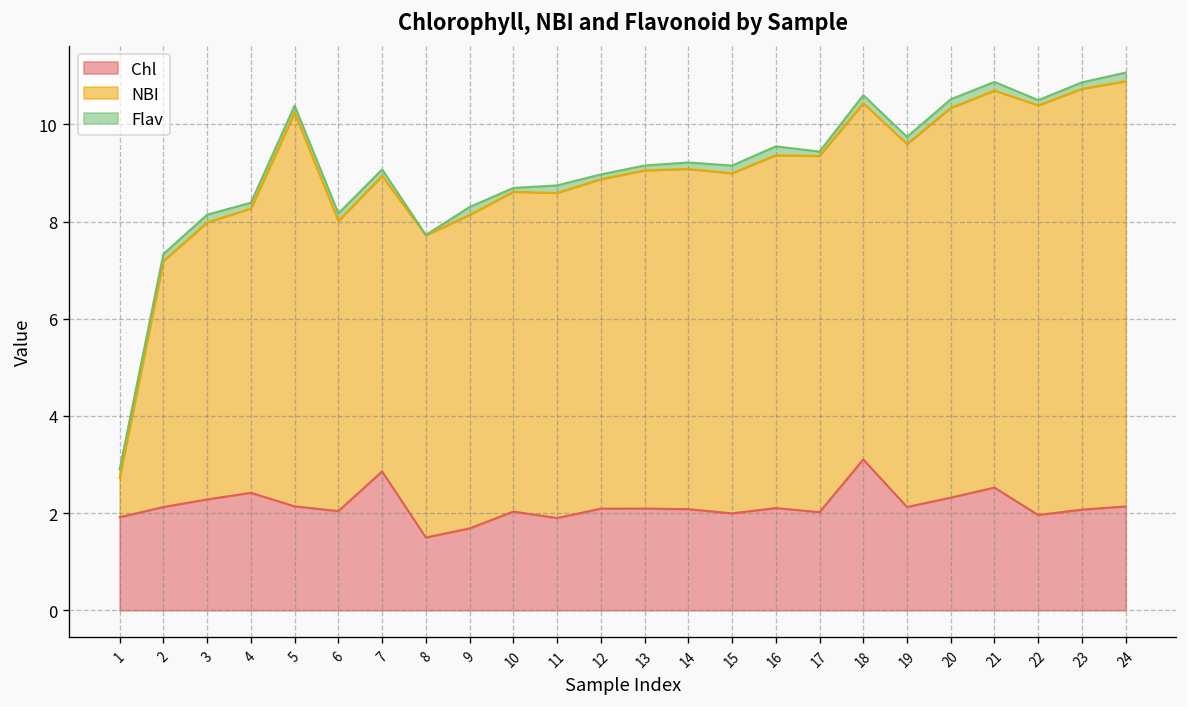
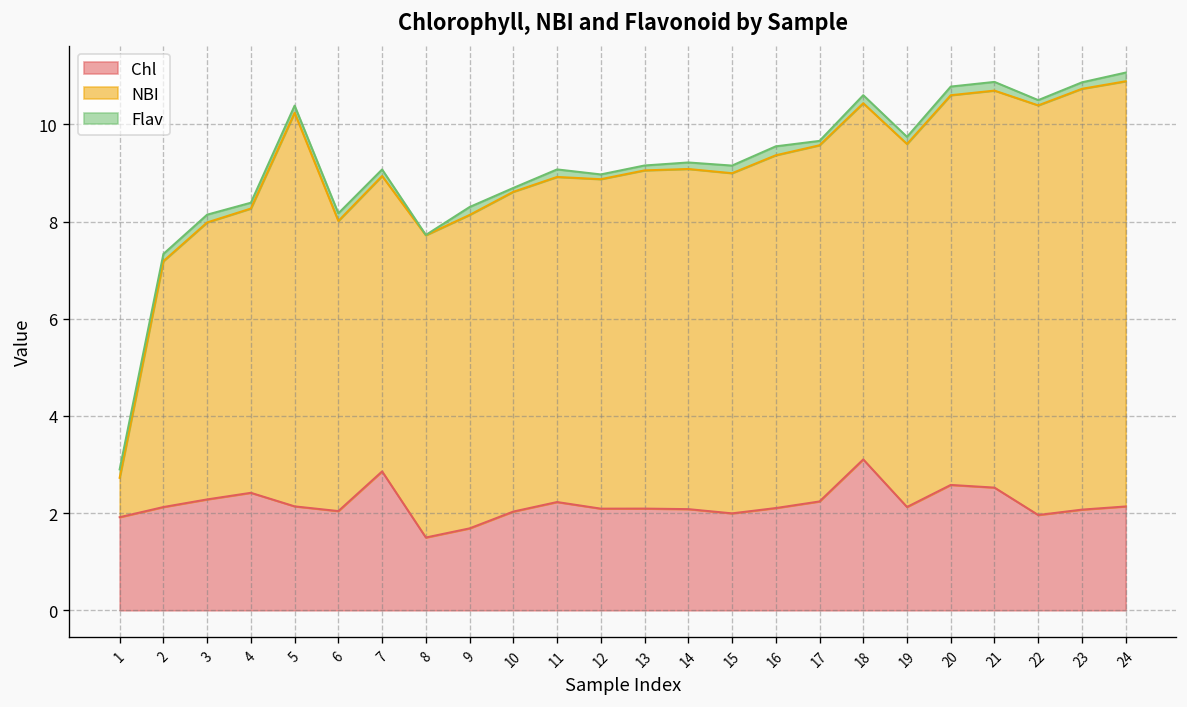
Chl, 11: 1.9 -> 2.2
Chl, 17: 2.0 -> 2.2
Chl, 20: 2.3 -> 2.6
